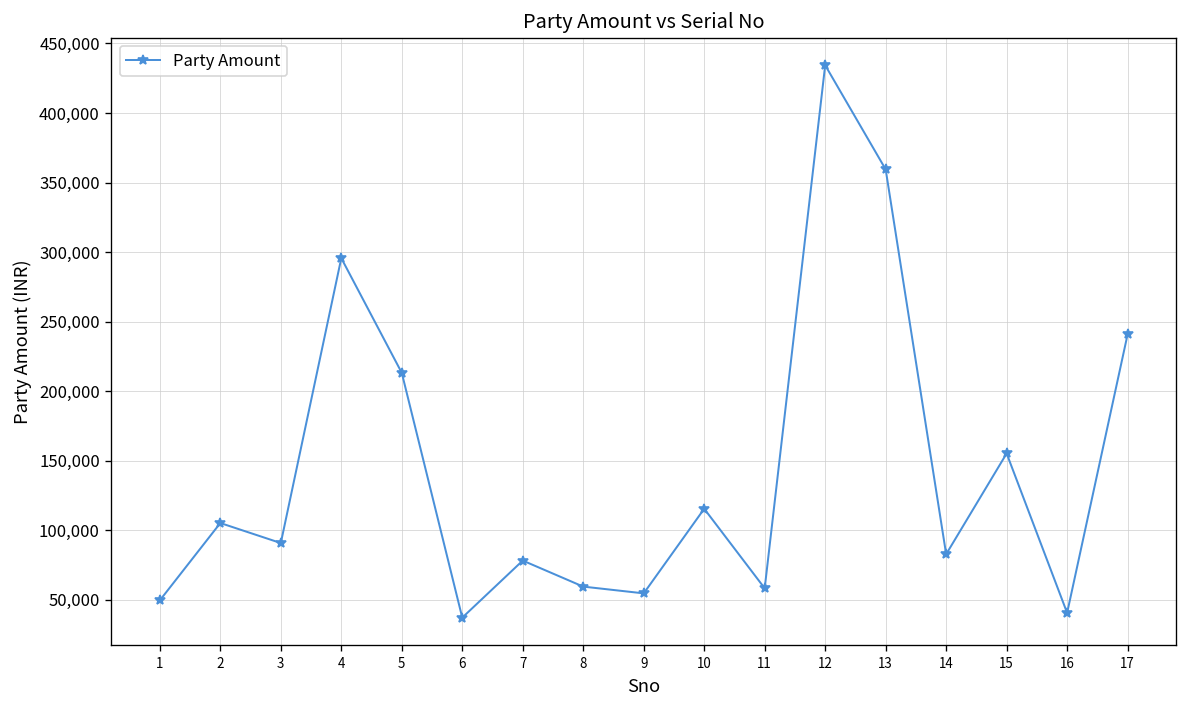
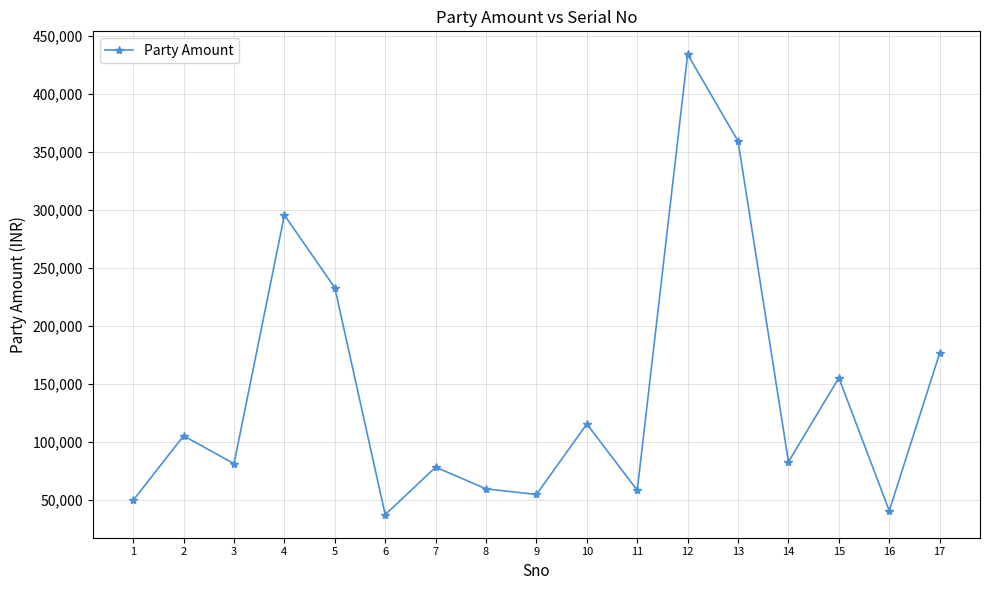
3: 91,000 -> 81,000
5: 213,000 -> 233,000
17: 241,000 -> 177,000
